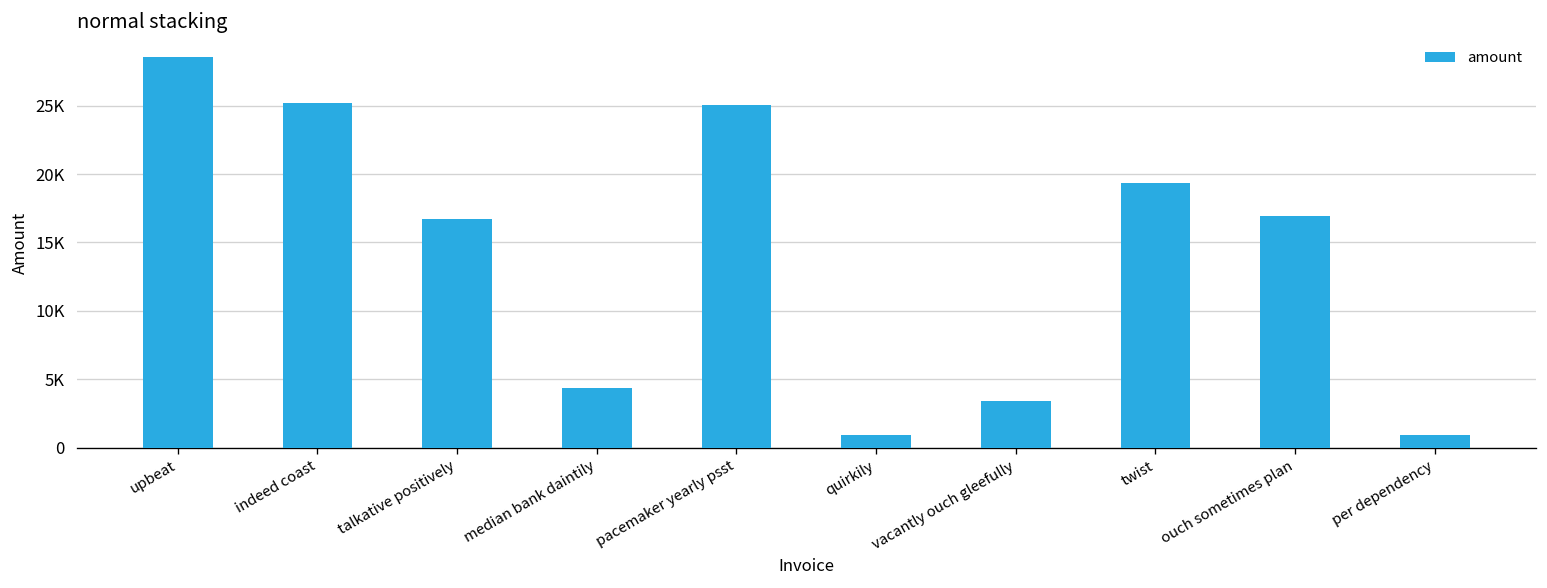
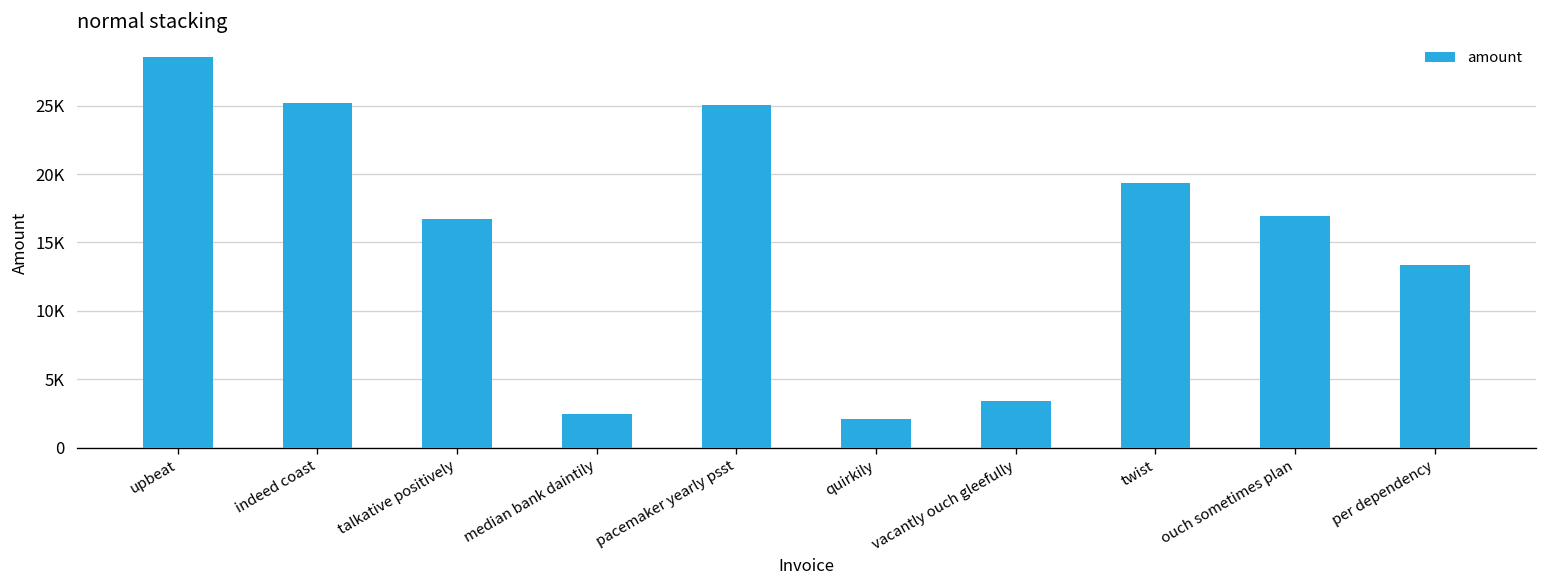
median bank daintily: 4300 -> 2500
quirkily: 900 -> 2100
per dependency: 1000 -> 13400
